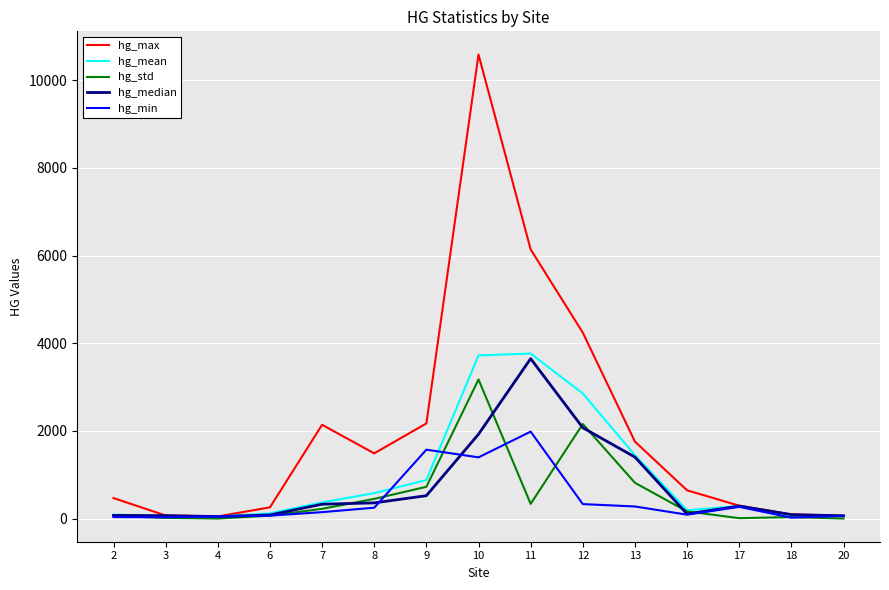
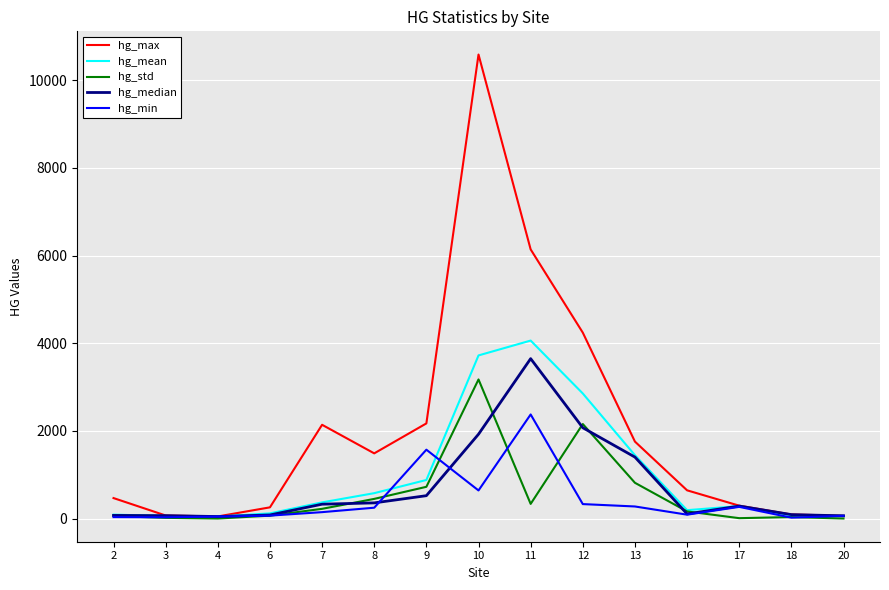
hg_min, 10: 1400 -> 600
hg_mean, 11: 3800 -> 4100
hg_min, 11: 2000 -> 2400
